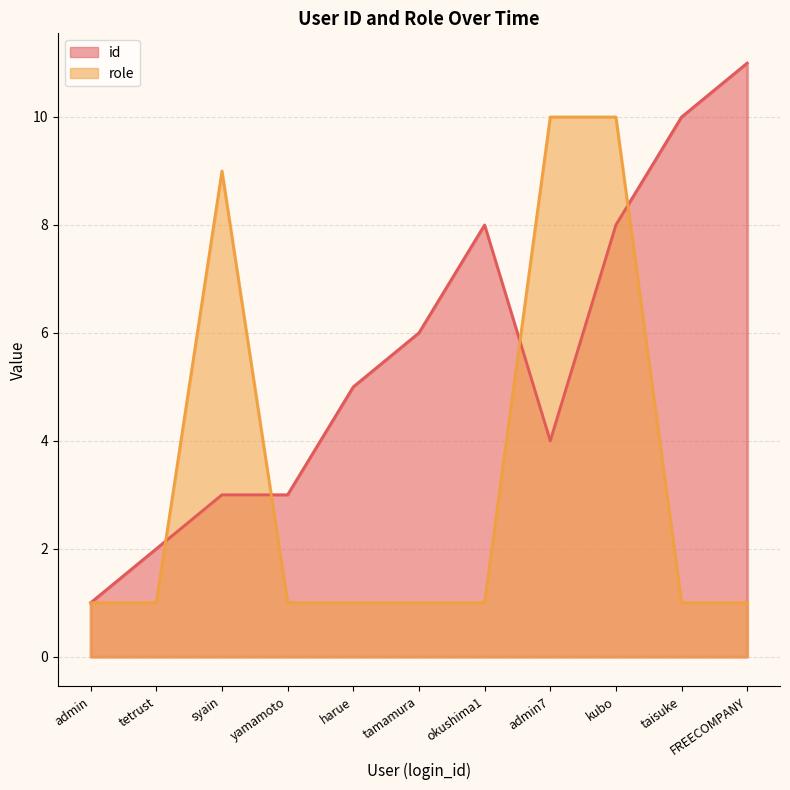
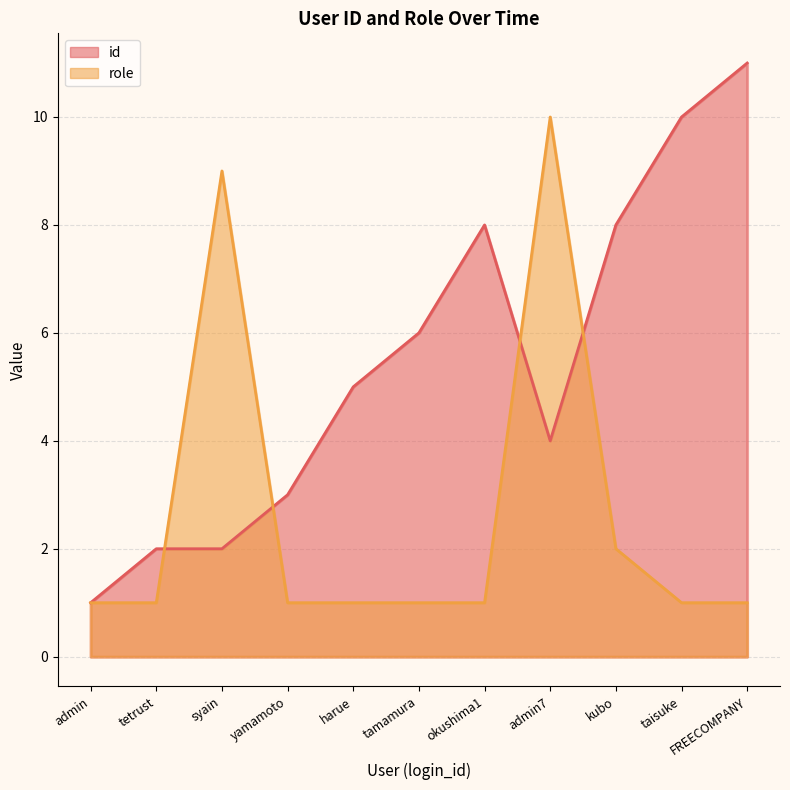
id, syain: 3 -> 2
role, kubo: 10 -> 2
